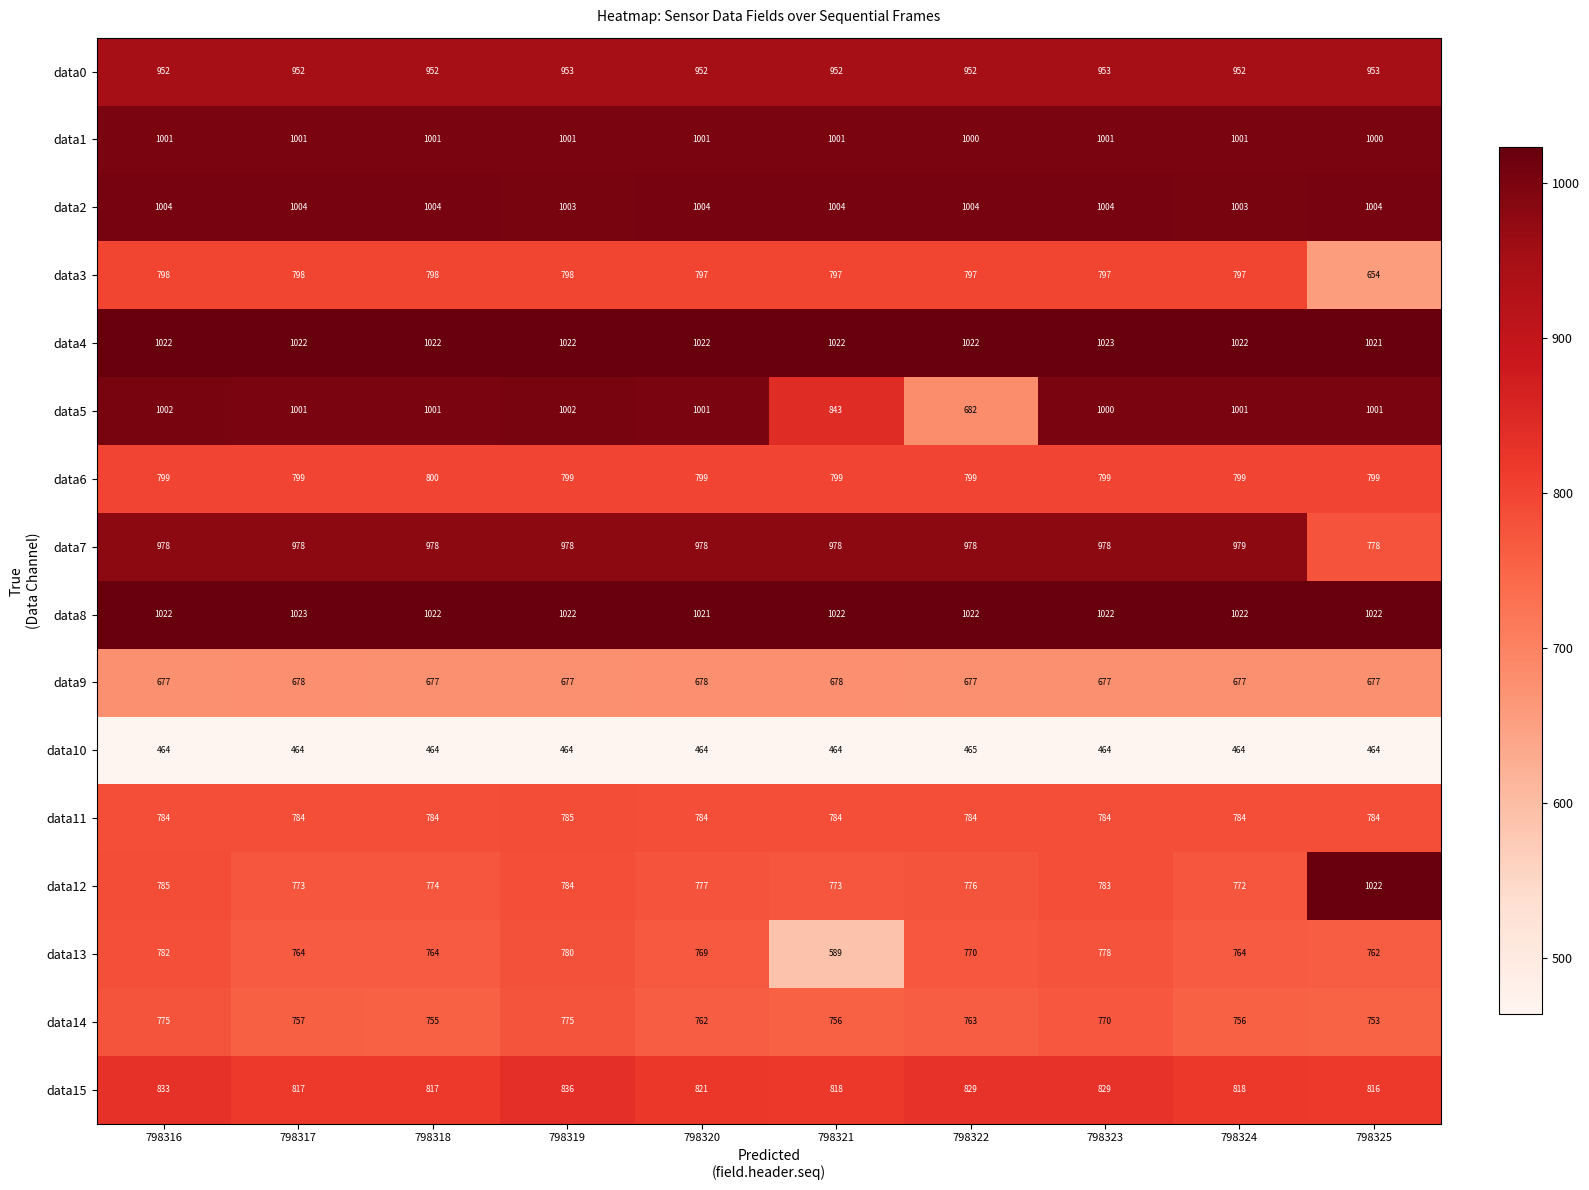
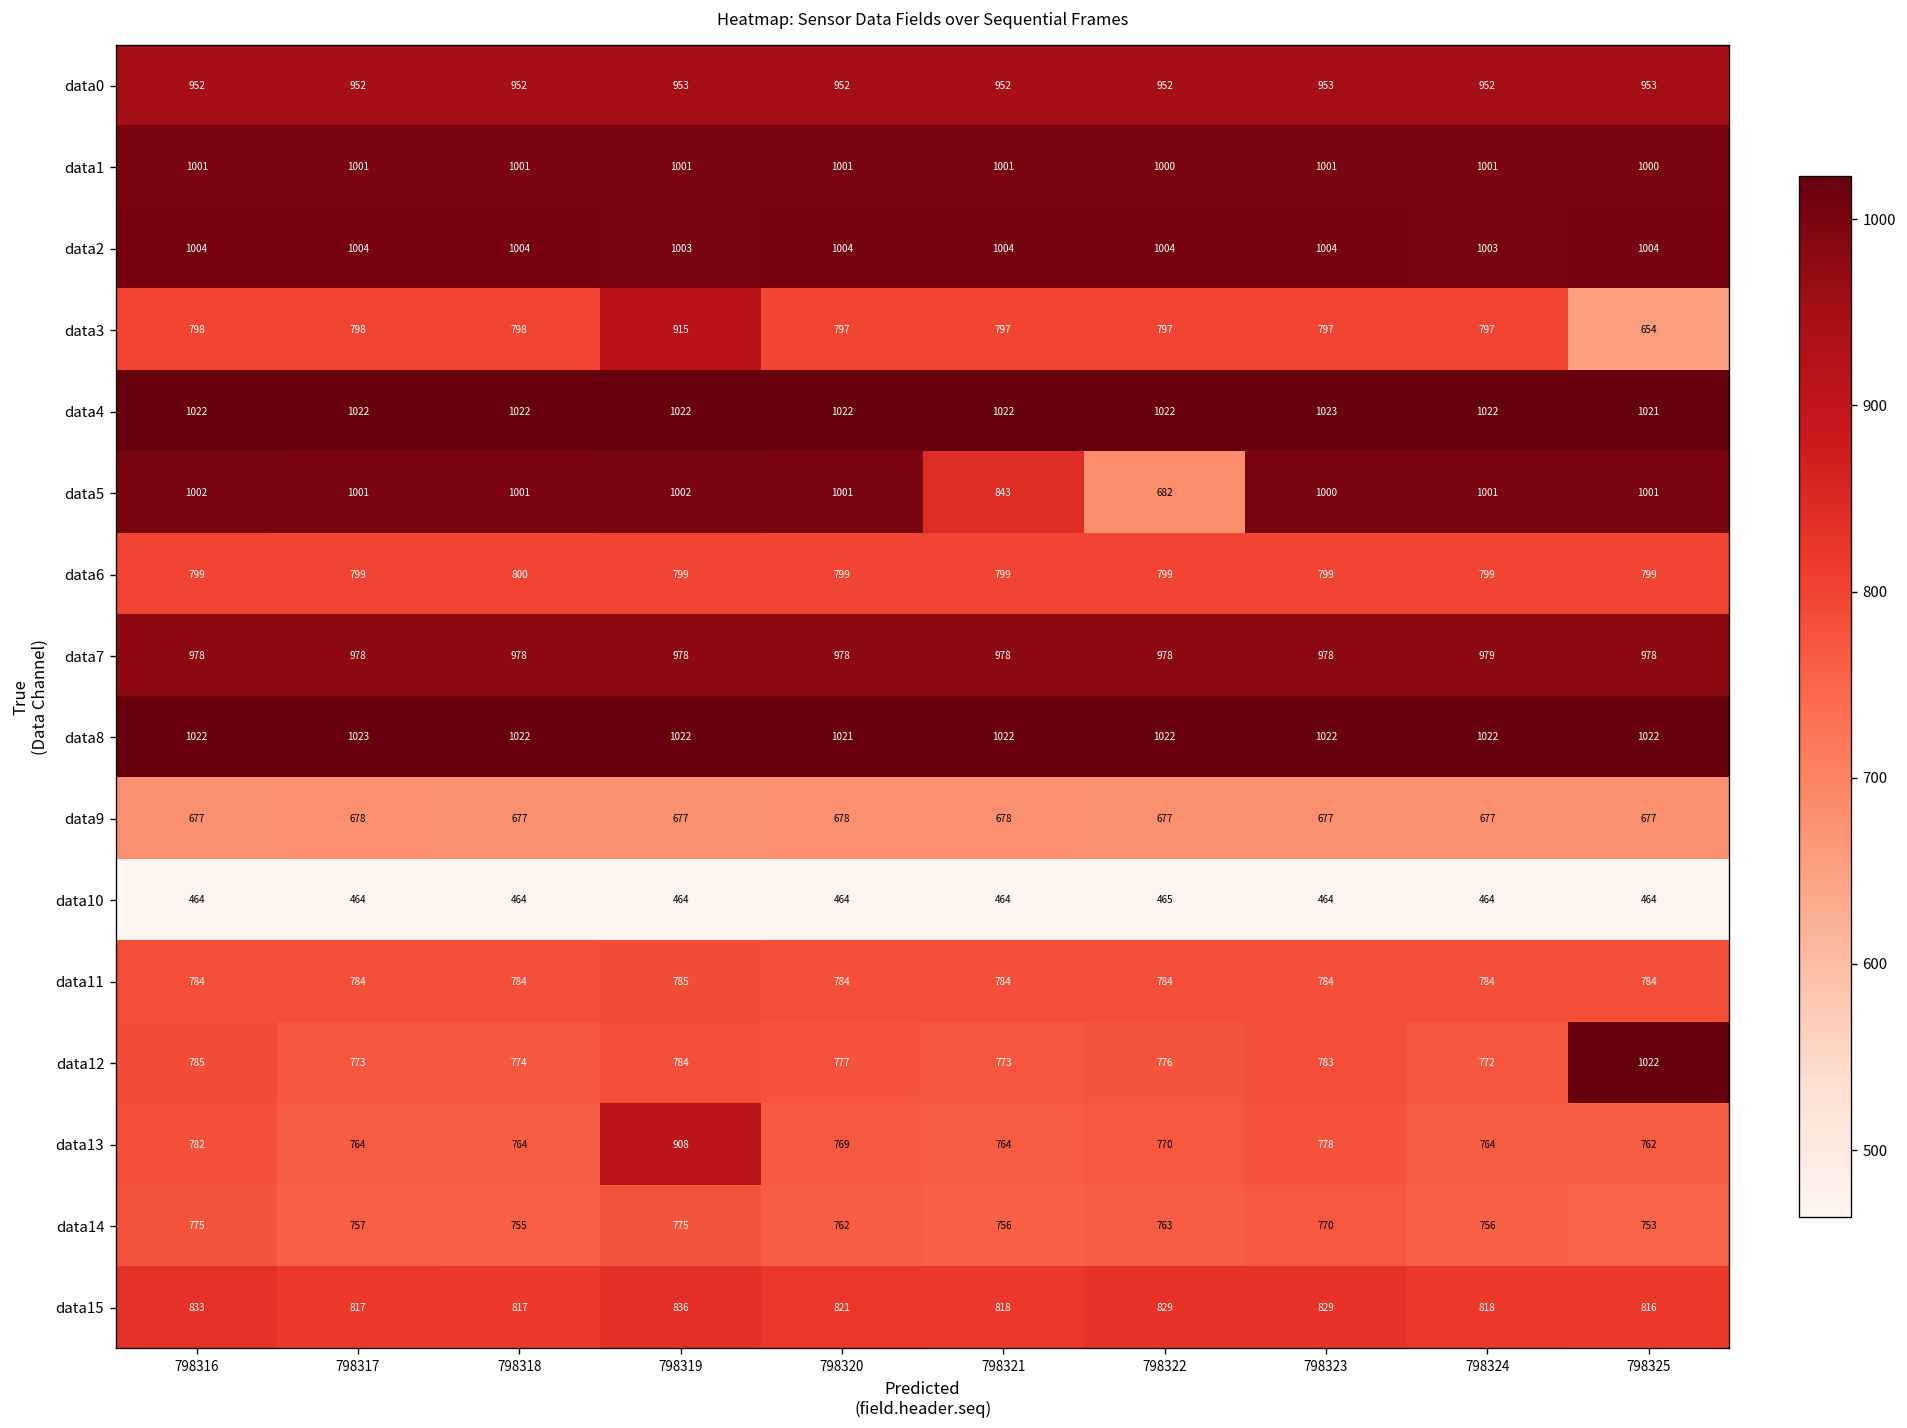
data3, 798319: 798 -> 915
data7, 798325: 778 -> 978
data13, 798319: 780 -> 908
data13, 798321: 589 -> 764
